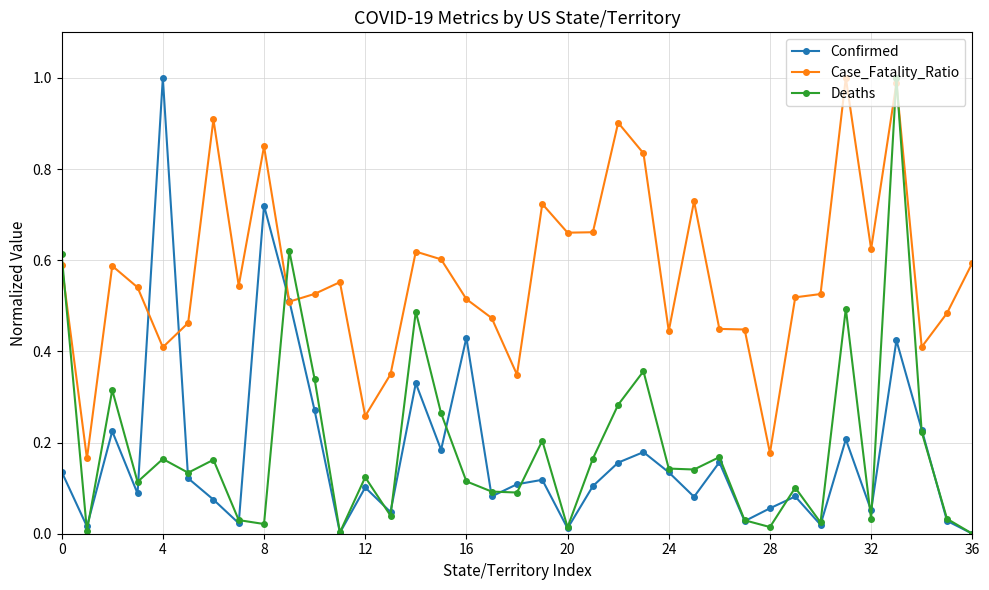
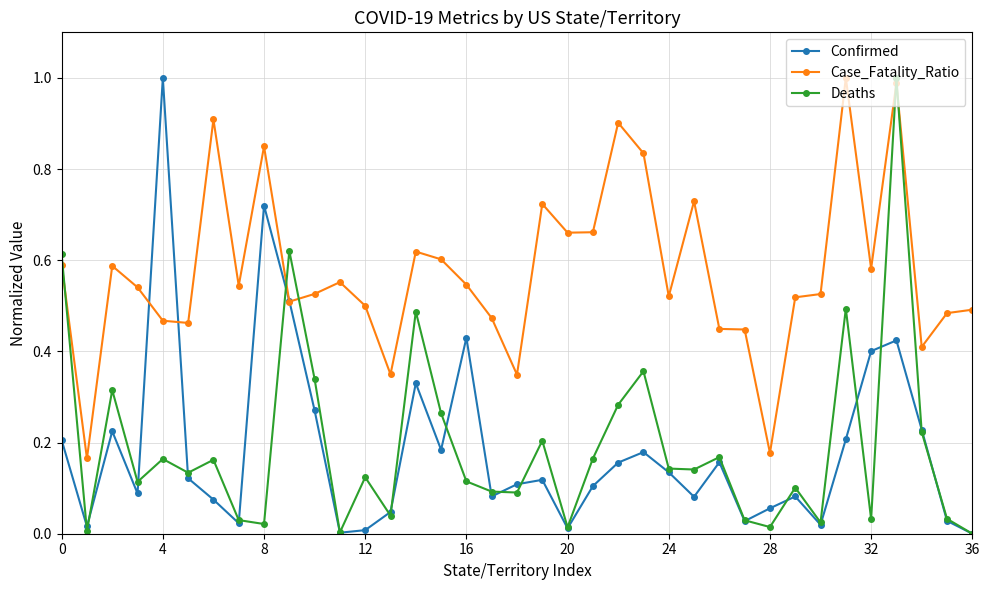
Confirmed, 0: 0.14 -> 0.21
Case_Fatality_Ratio, 4: 0.41 -> 0.47
Confirmed, 12: 0.10 -> 0.01
Case_Fatality_Ratio, 12: 0.26 -> 0.50
Case_Fatality_Ratio, 16: 0.51 -> 0.55
Case_Fatality_Ratio, 24: 0.44 -> 0.52
Confirmed, 32: 0.05 -> 0.40
Case_Fatality_Ratio, 32: 0.62 -> 0.58
Case_Fatality_Ratio, 36: 0.59 -> 0.49
